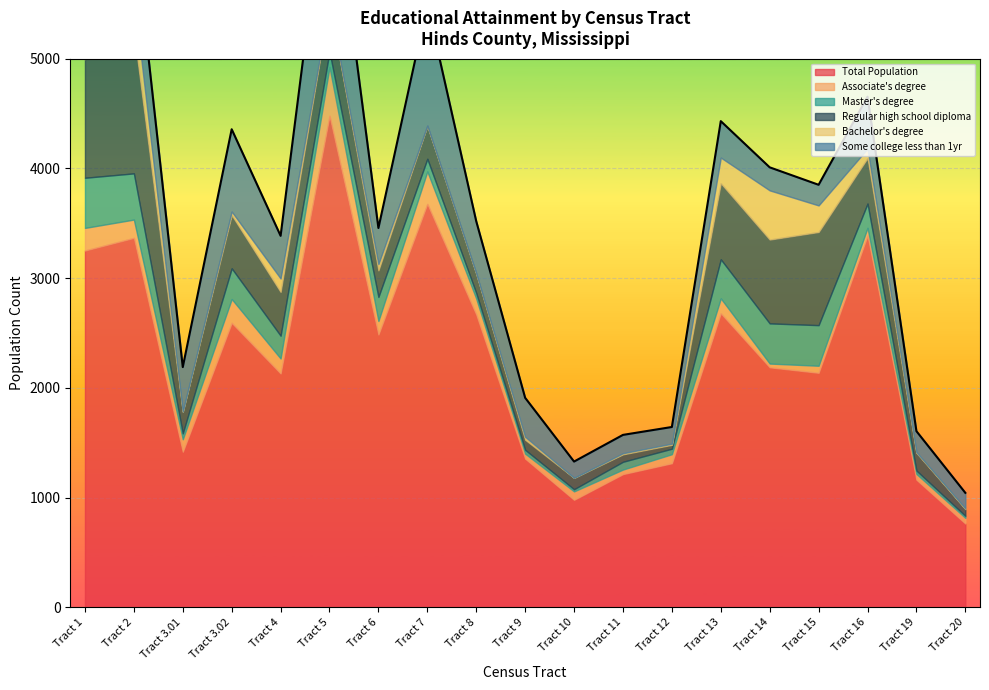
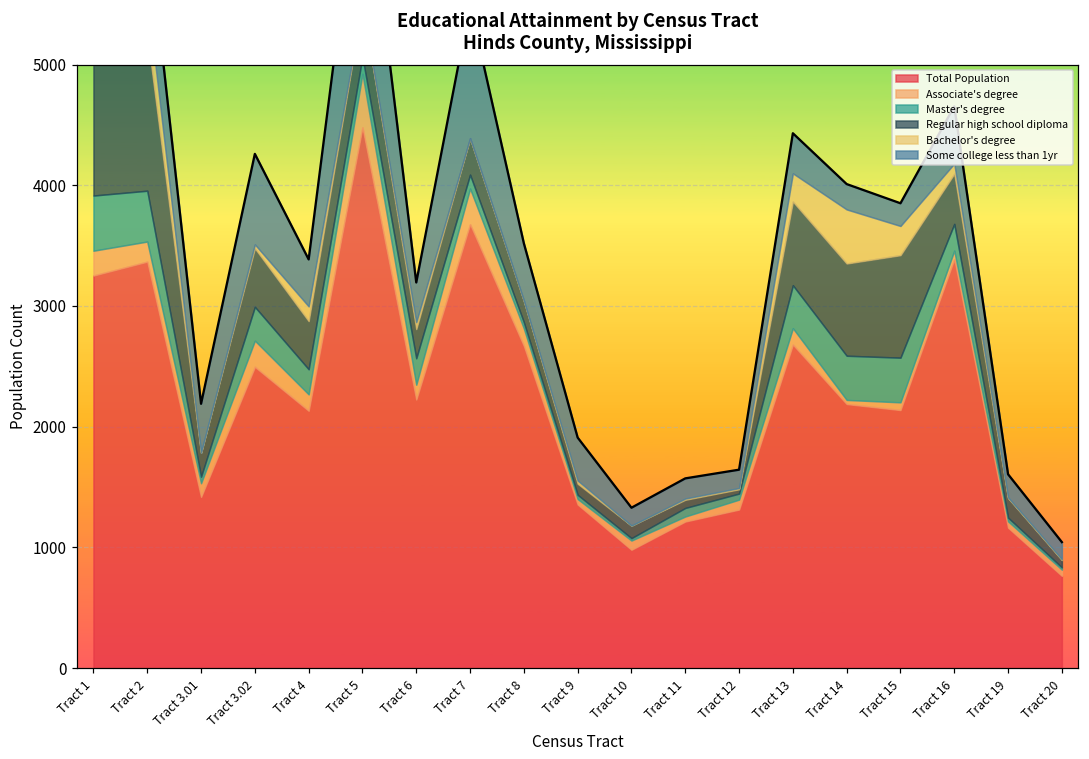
Total Population, Tract 3.02: 2590 -> 2500
Total Population, Tract 6: 2490 -> 2230
